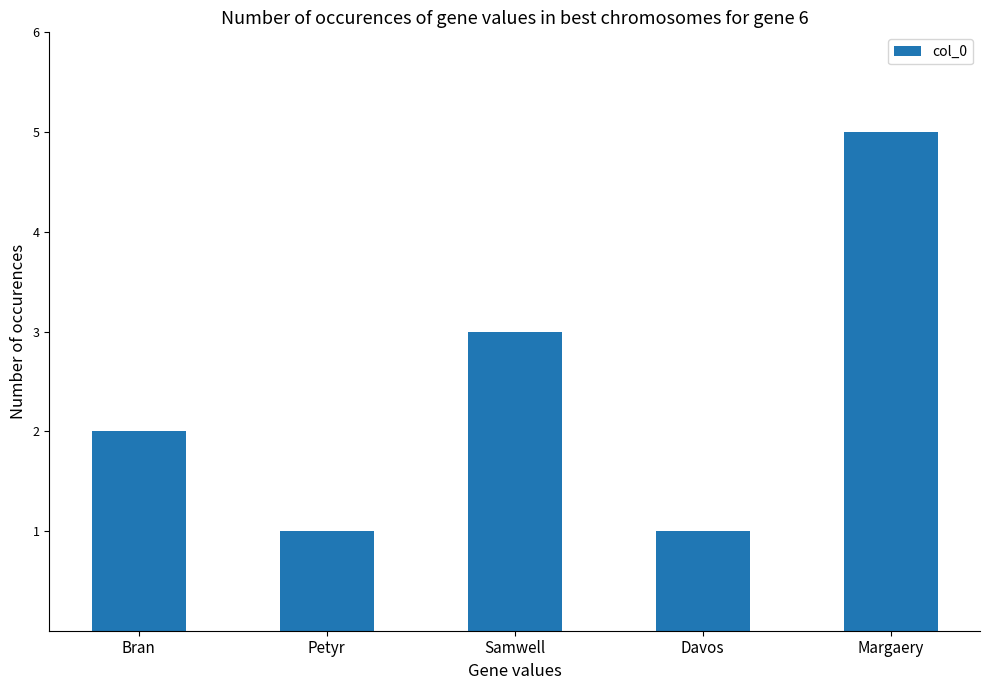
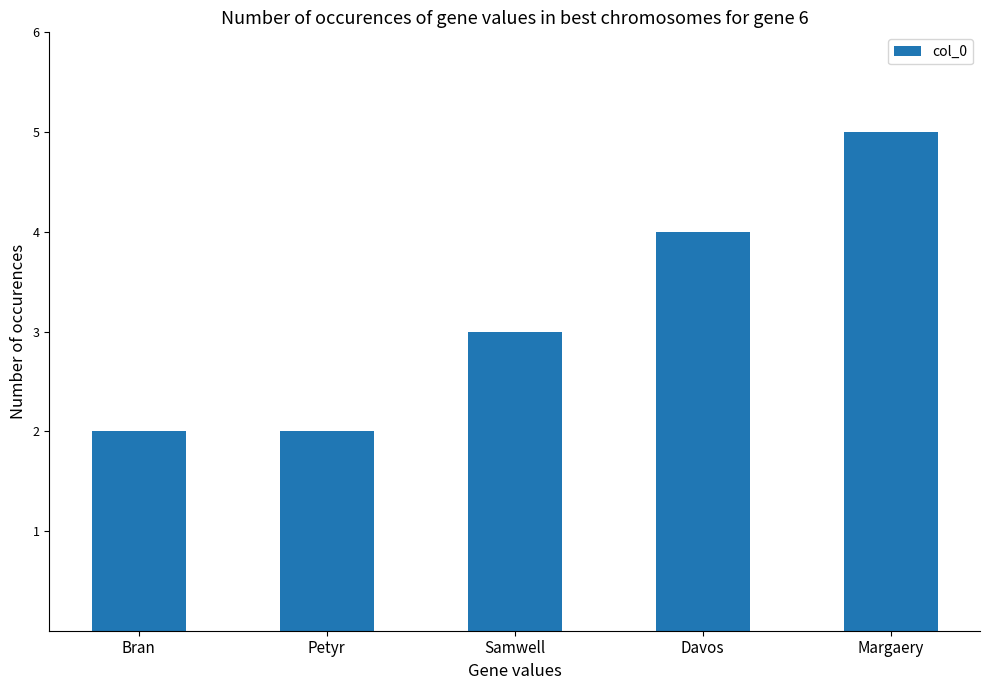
Petyr: 1 -> 2
Davos: 1 -> 4
